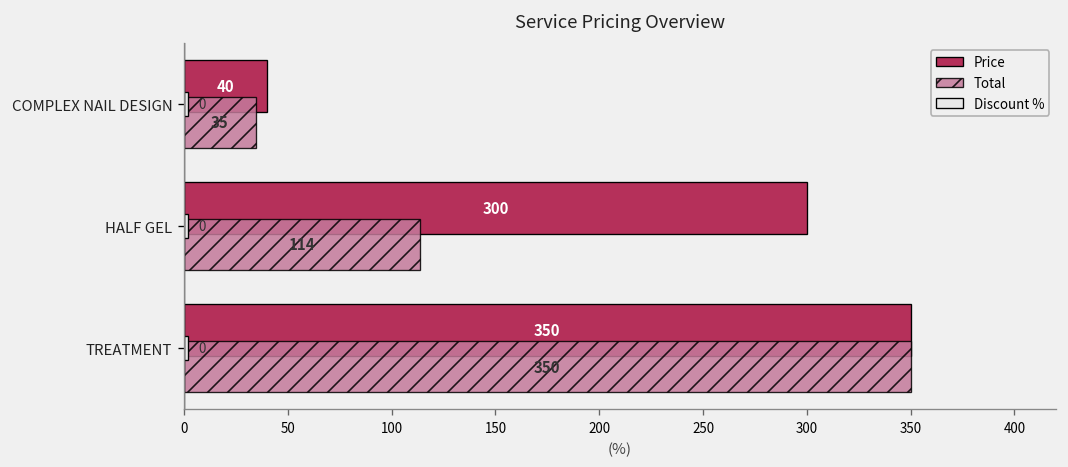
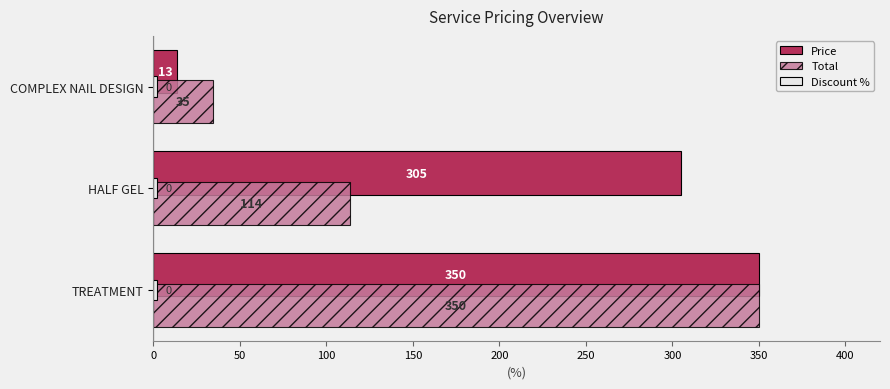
Price, COMPLEX NAIL DESIGN: 40 -> 13
Price, HALF GEL: 300 -> 305
